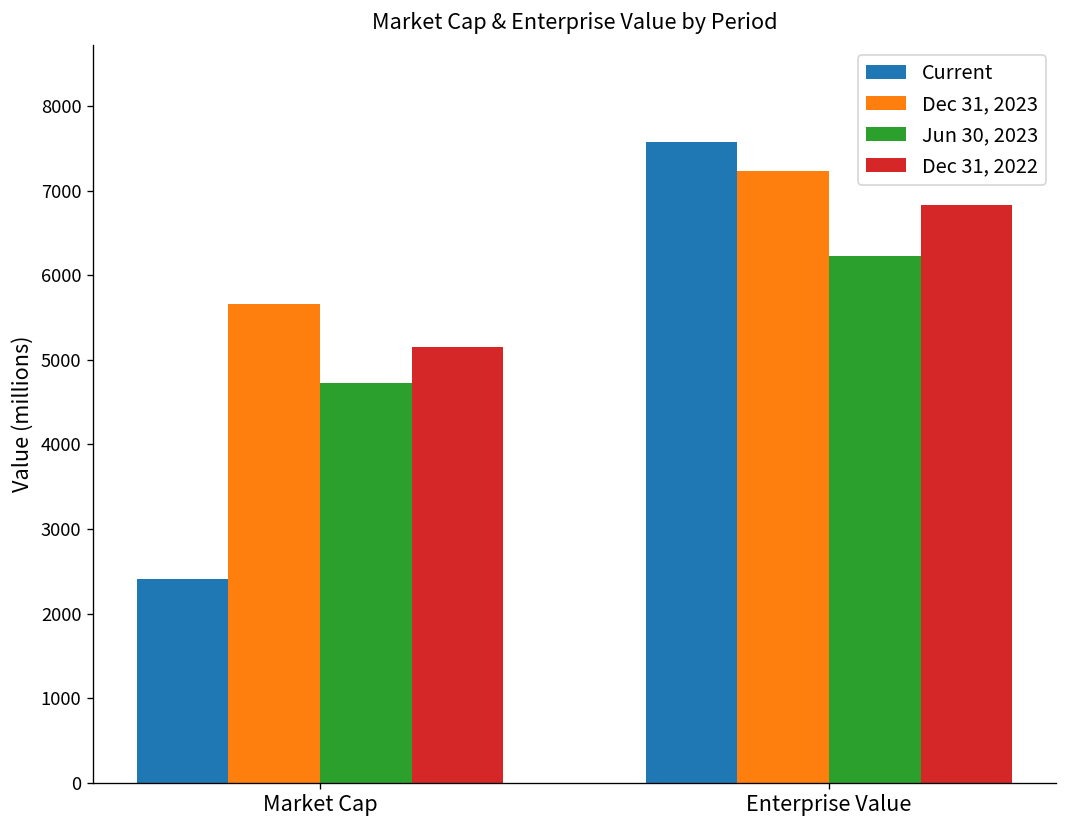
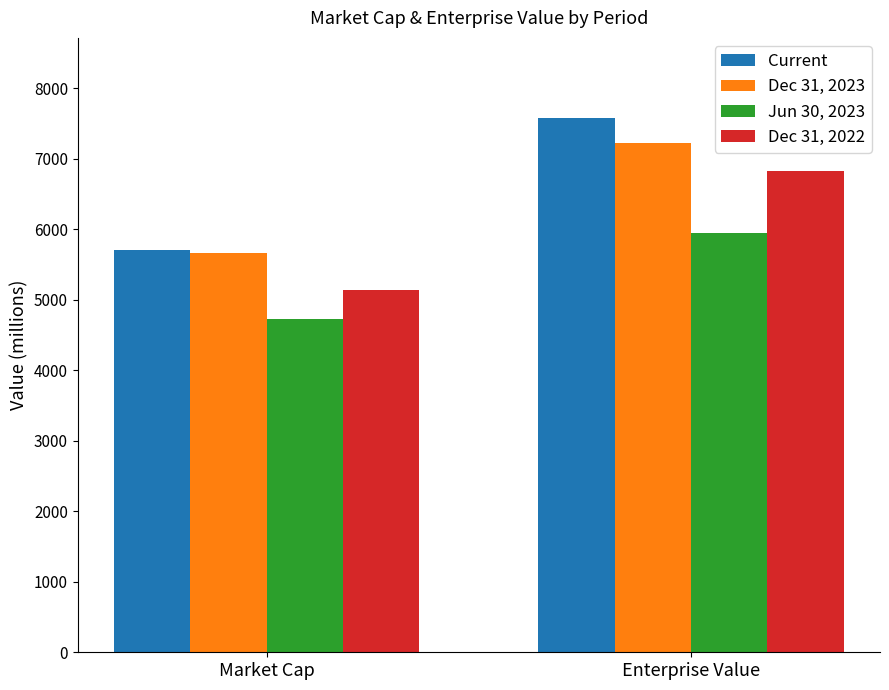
Current, Market Cap: 2400 -> 5700
Jun 30, 2023, Enterprise Value: 6200 -> 5900
